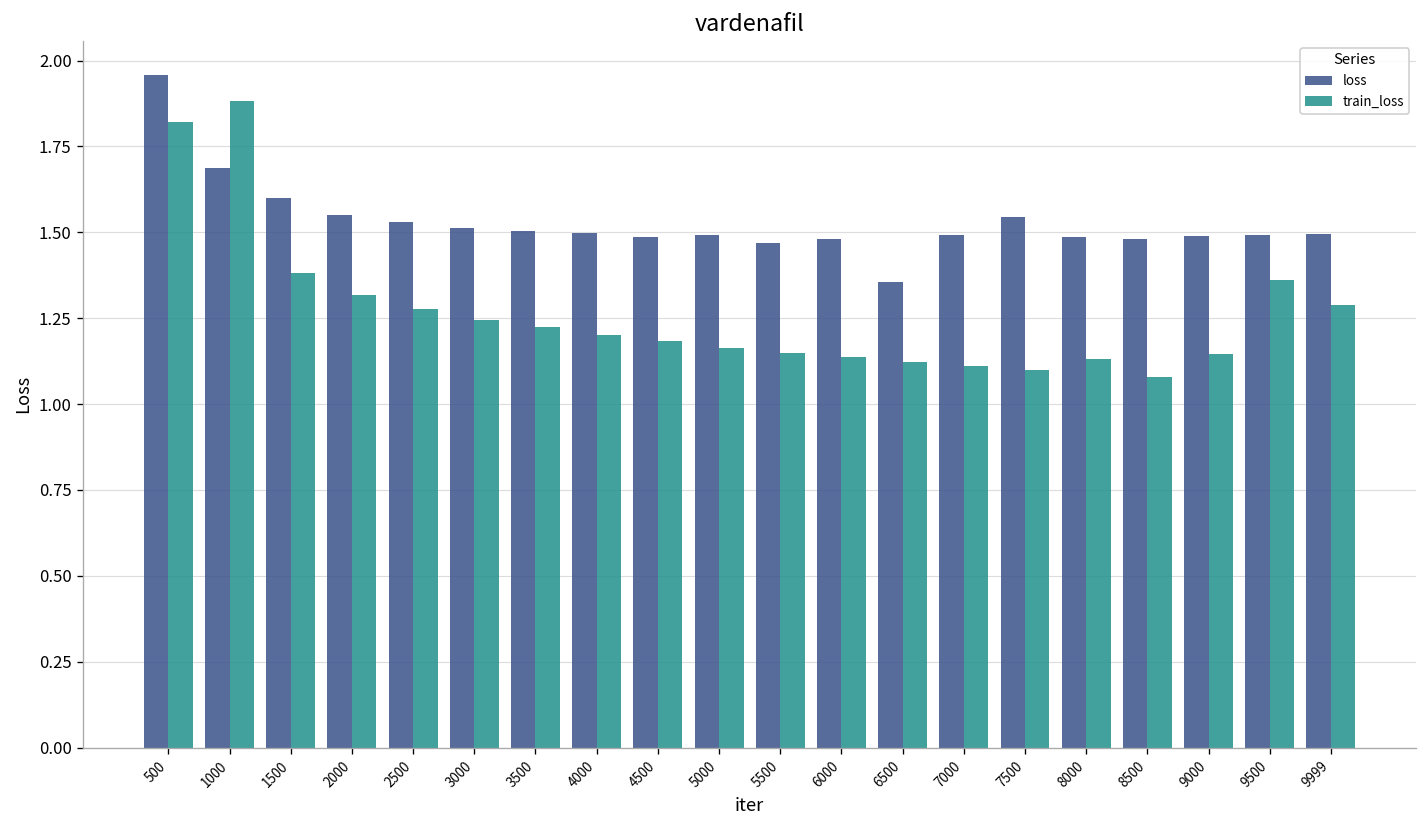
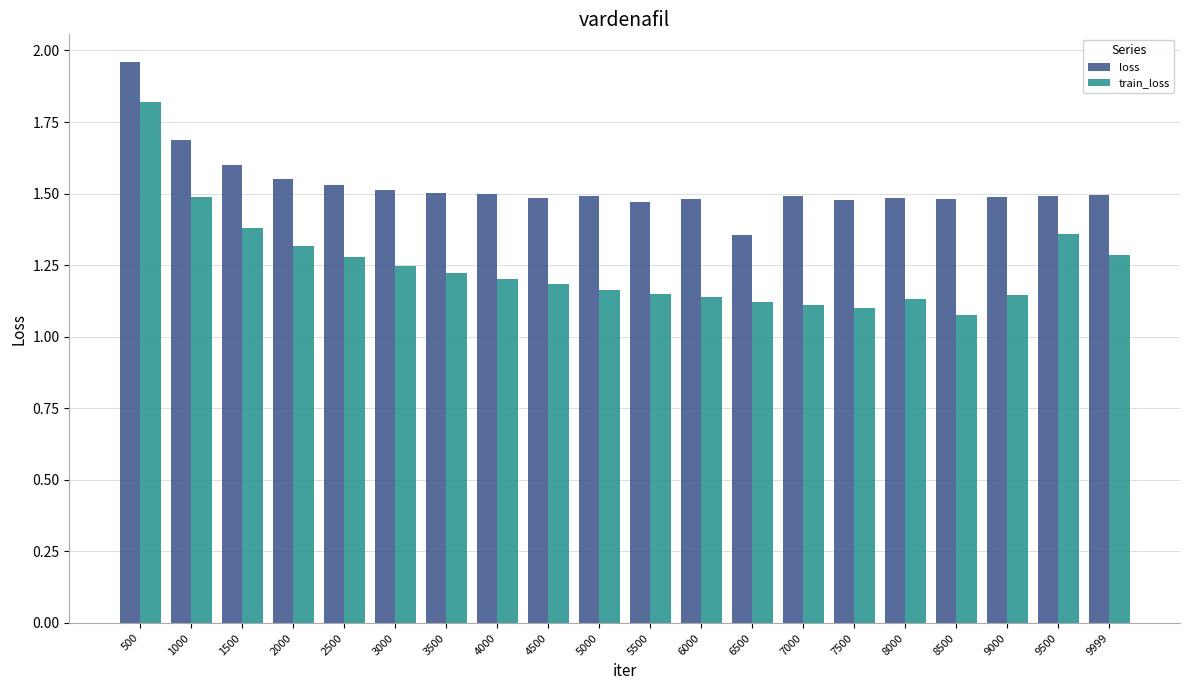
train_loss, 1000: 1.88 -> 1.49
loss, 7500: 1.54 -> 1.48
